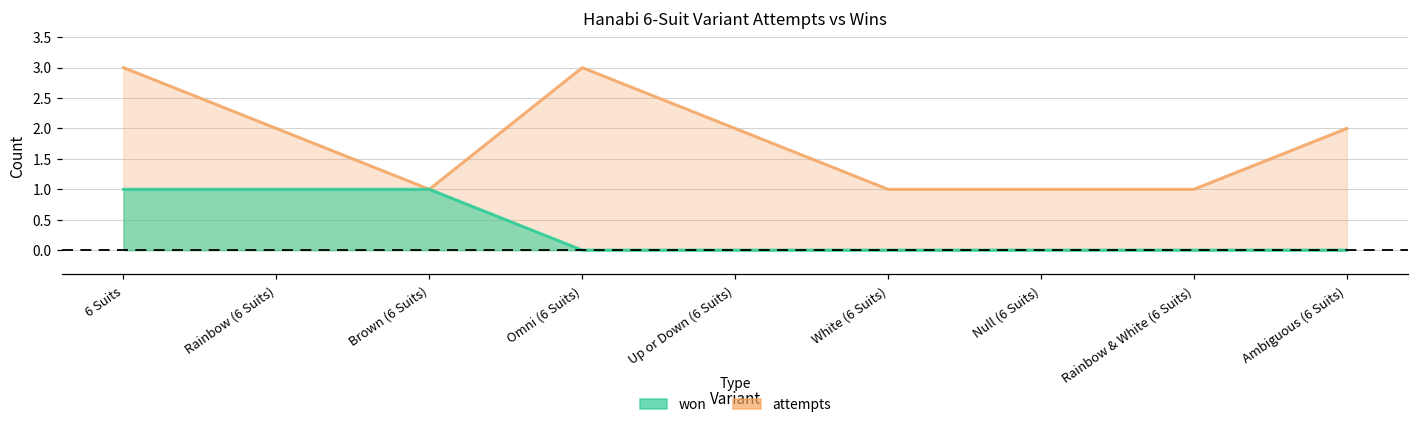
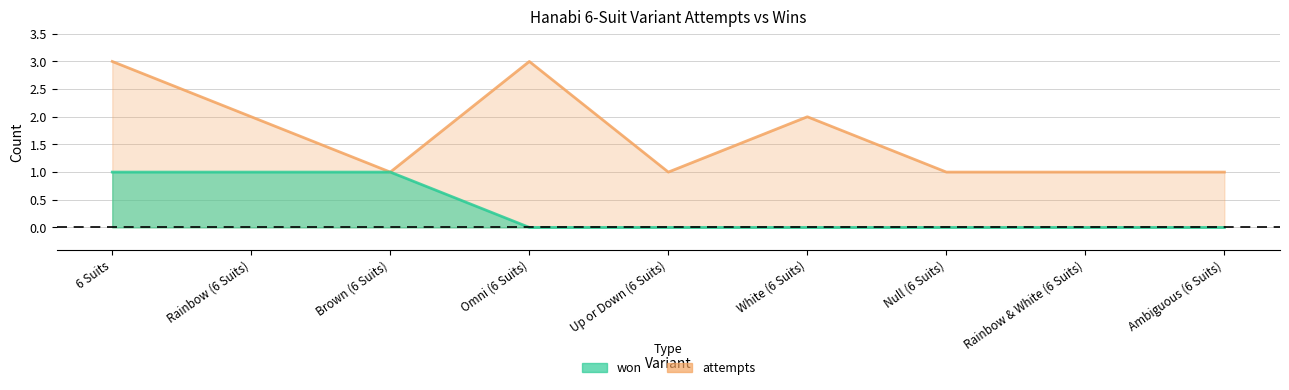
attempts, Up or Down (6 Suits): 2 -> 1
attempts, White (6 Suits): 1 -> 2
attempts, Ambiguous (6 Suits): 2 -> 1
